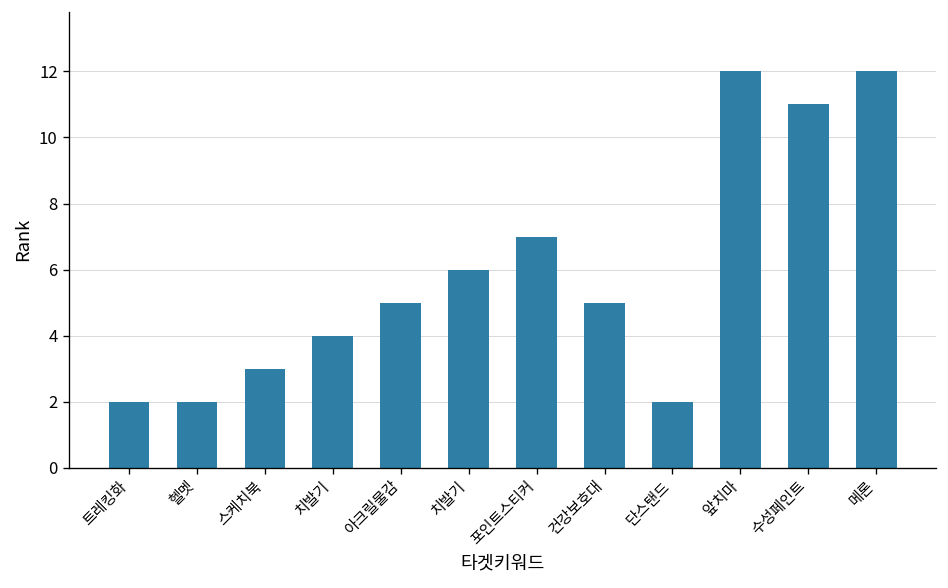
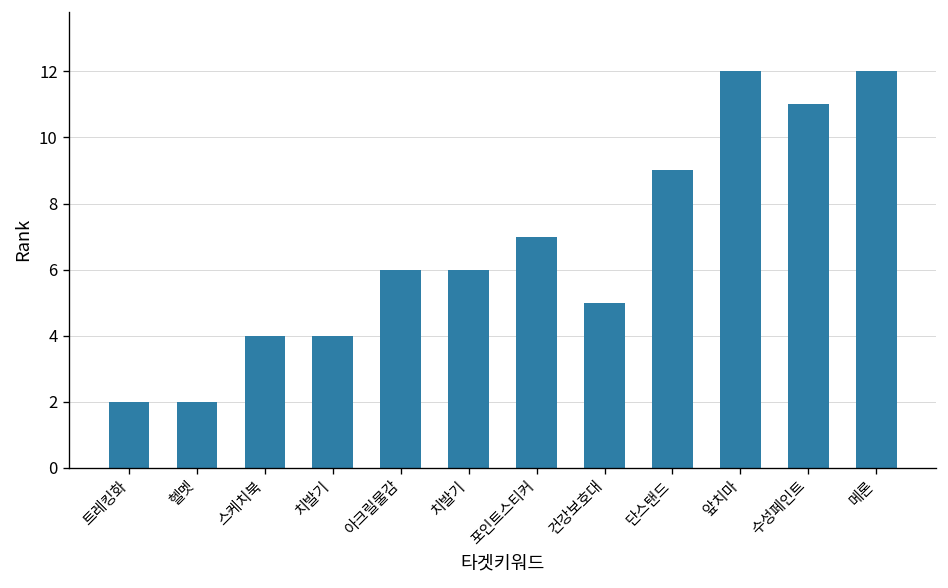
스케치북: 3 -> 4
아크릴물감: 5 -> 6
단스탠드: 2 -> 9
